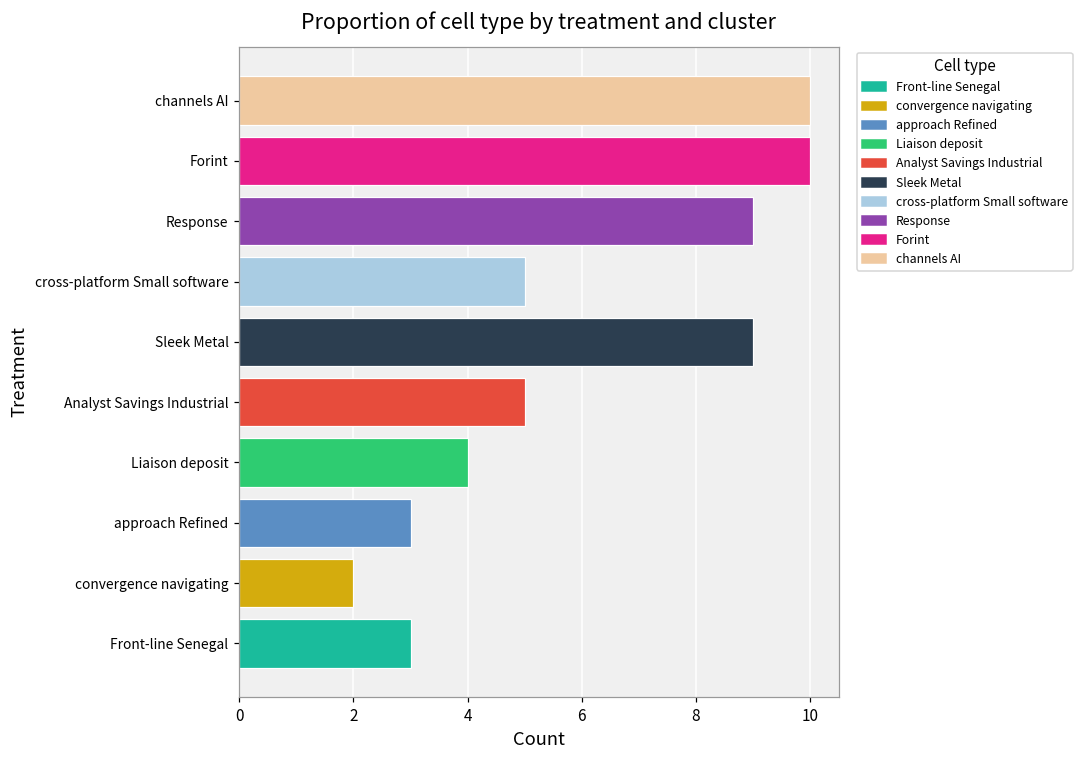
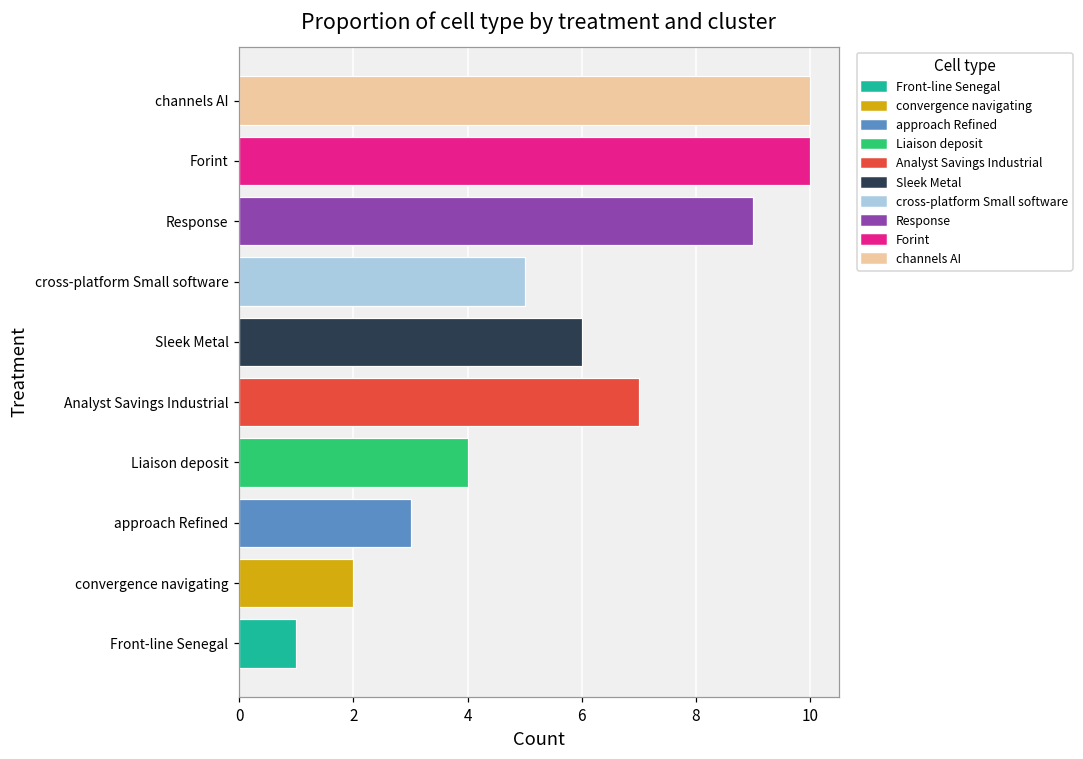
Sleek Metal: 9 -> 6
Analyst Savings Industrial: 5 -> 7
Front-line Senegal: 3 -> 1
